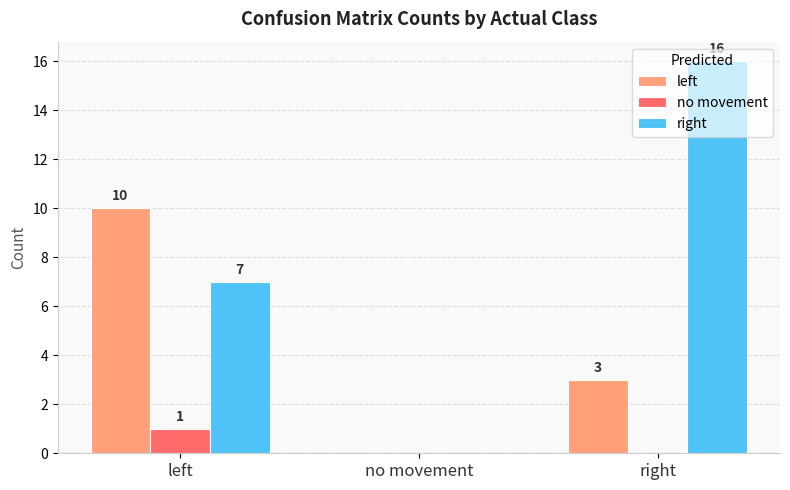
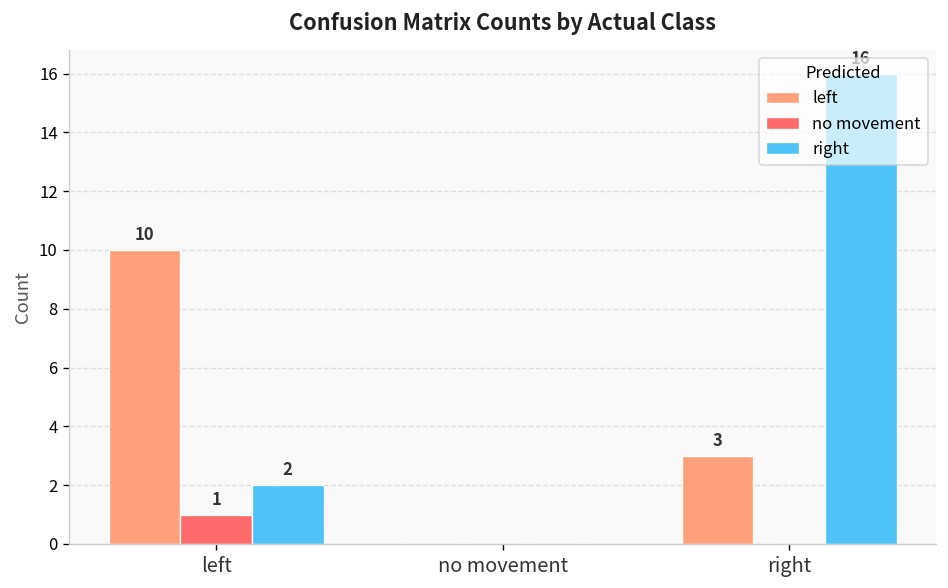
right, left: 7 -> 2
